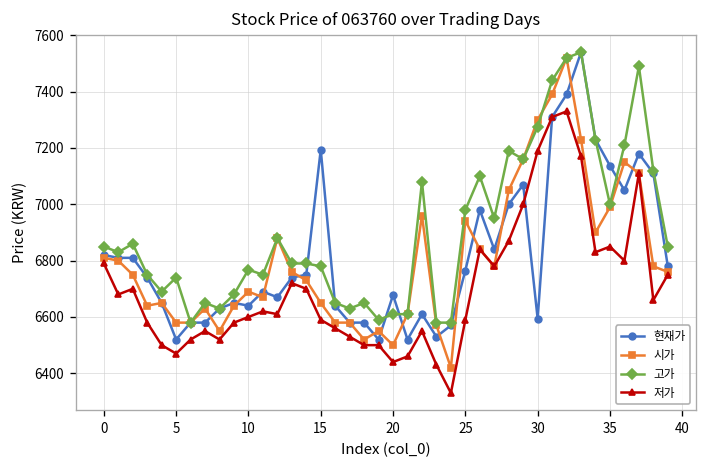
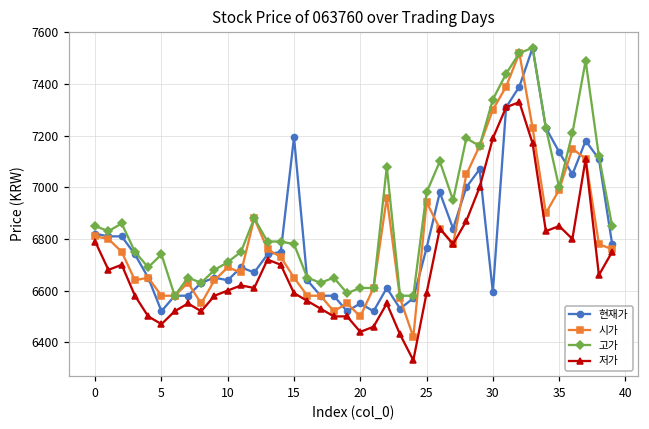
고가, 10: 6770 -> 6710
현재가, 20: 6680 -> 6550
고가, 30: 7280 -> 7340
